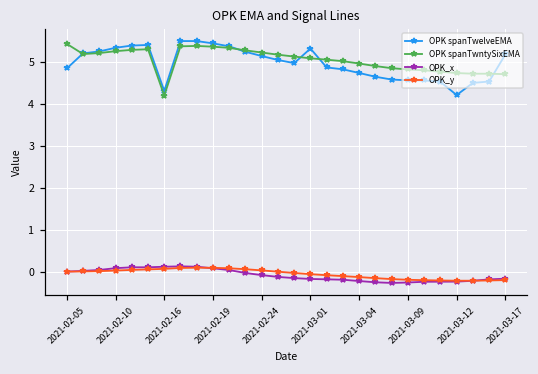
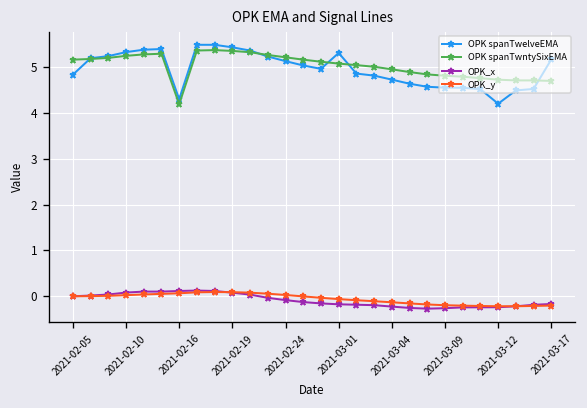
OPK spanTwntySixEMA, 2021-02-05: 5.4 -> 5.2
